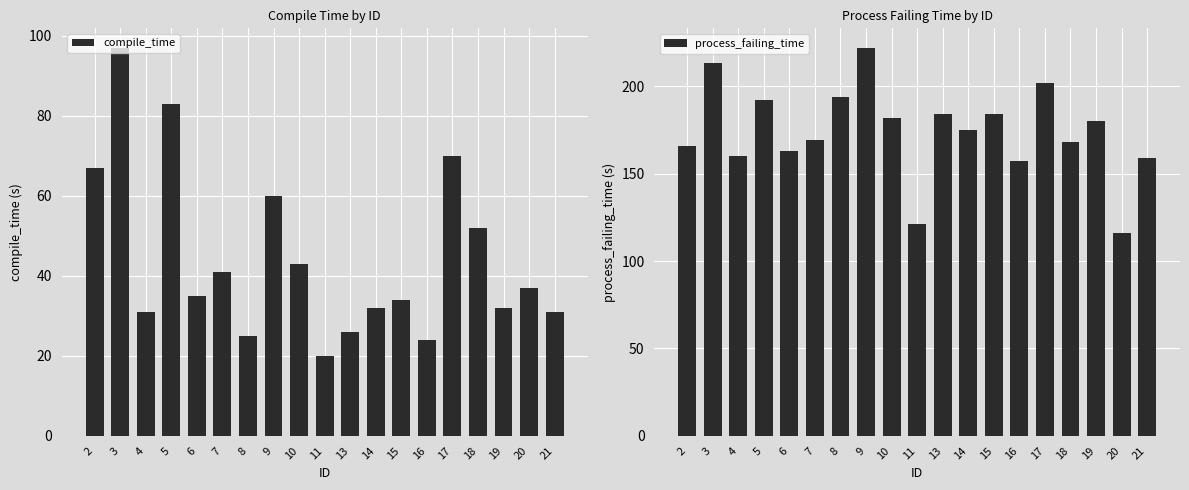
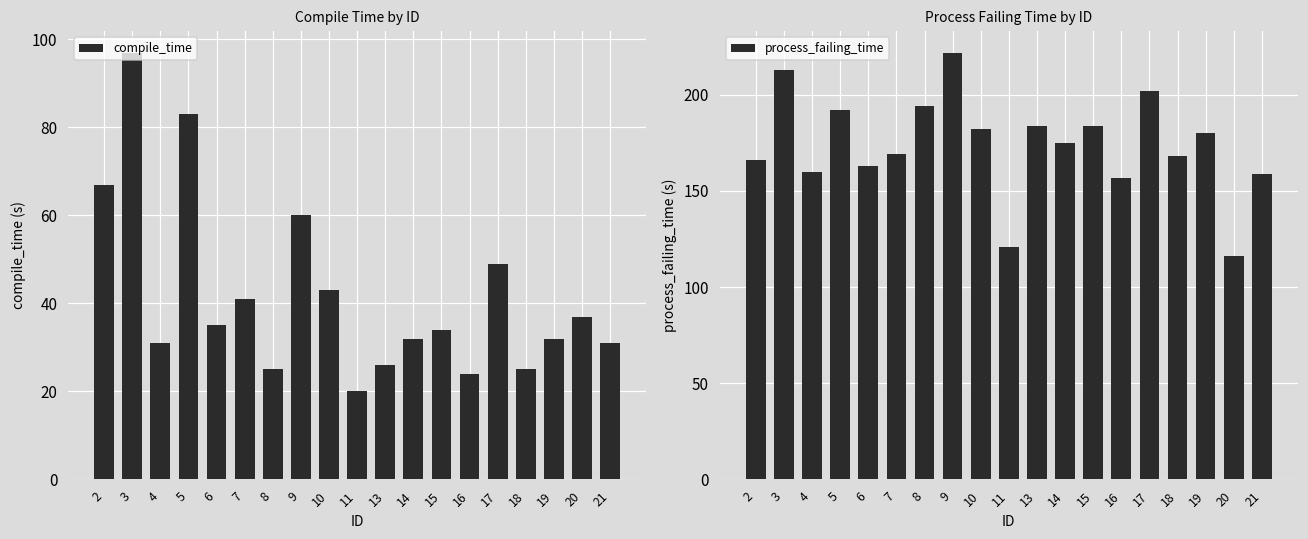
Compile Time by ID, 17: 70 -> 49
Compile Time by ID, 18: 52 -> 25
